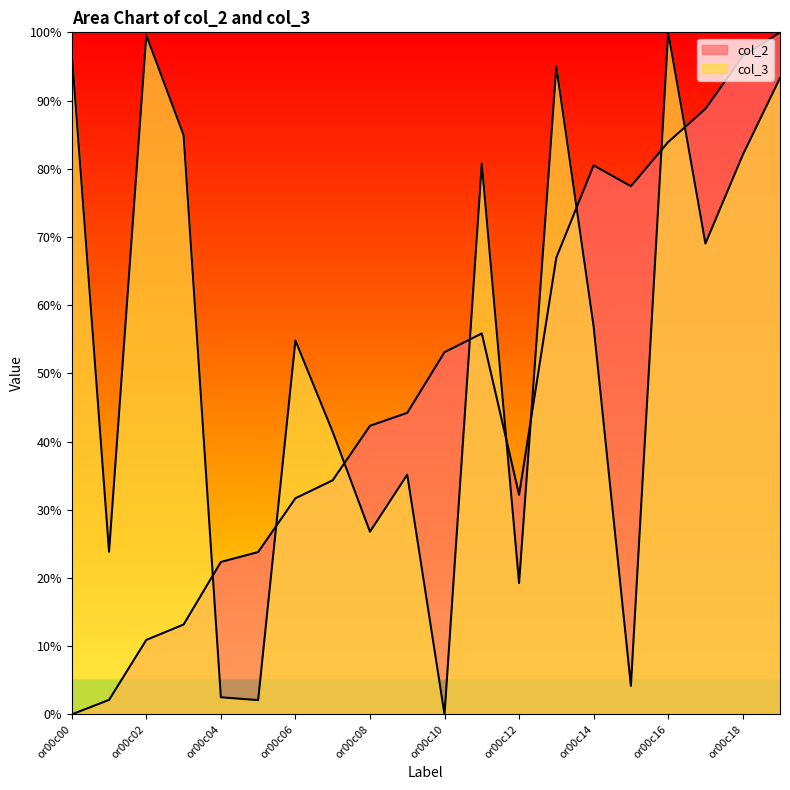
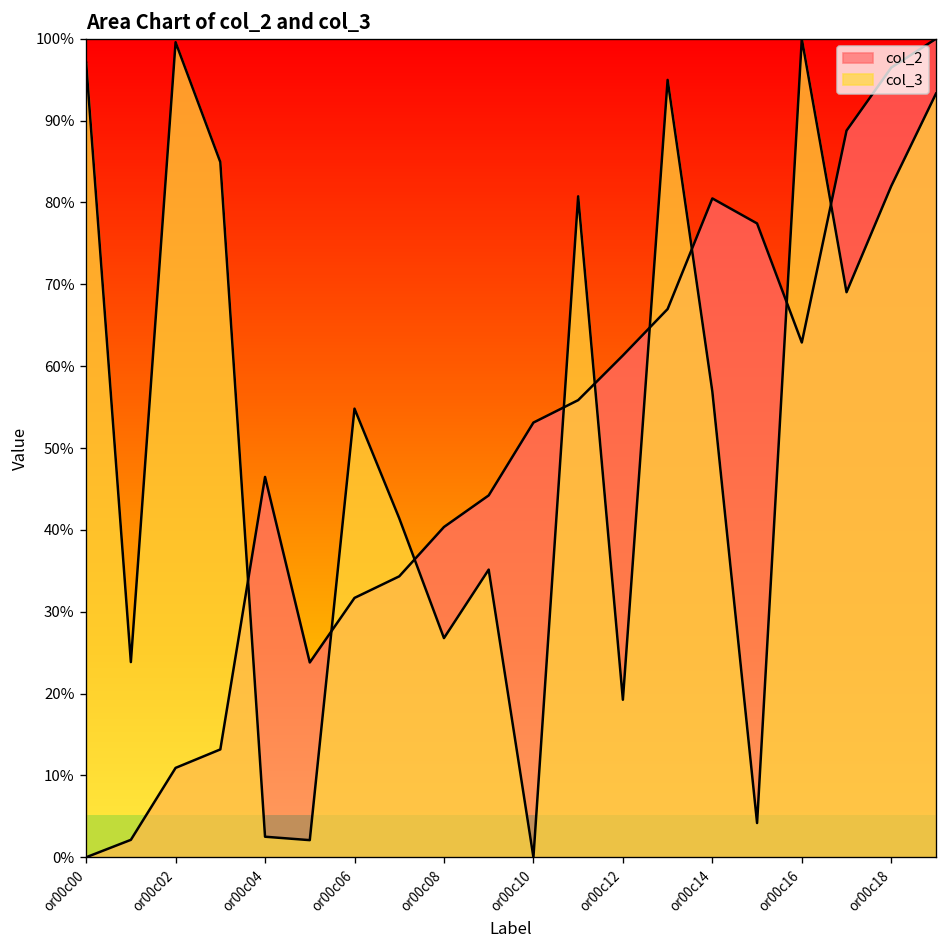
col_2, or00c04: 22% -> 46%
col_2, or00c08: 42% -> 40%
col_2, or00c12: 32% -> 61%
col_2, or00c16: 84% -> 63%
